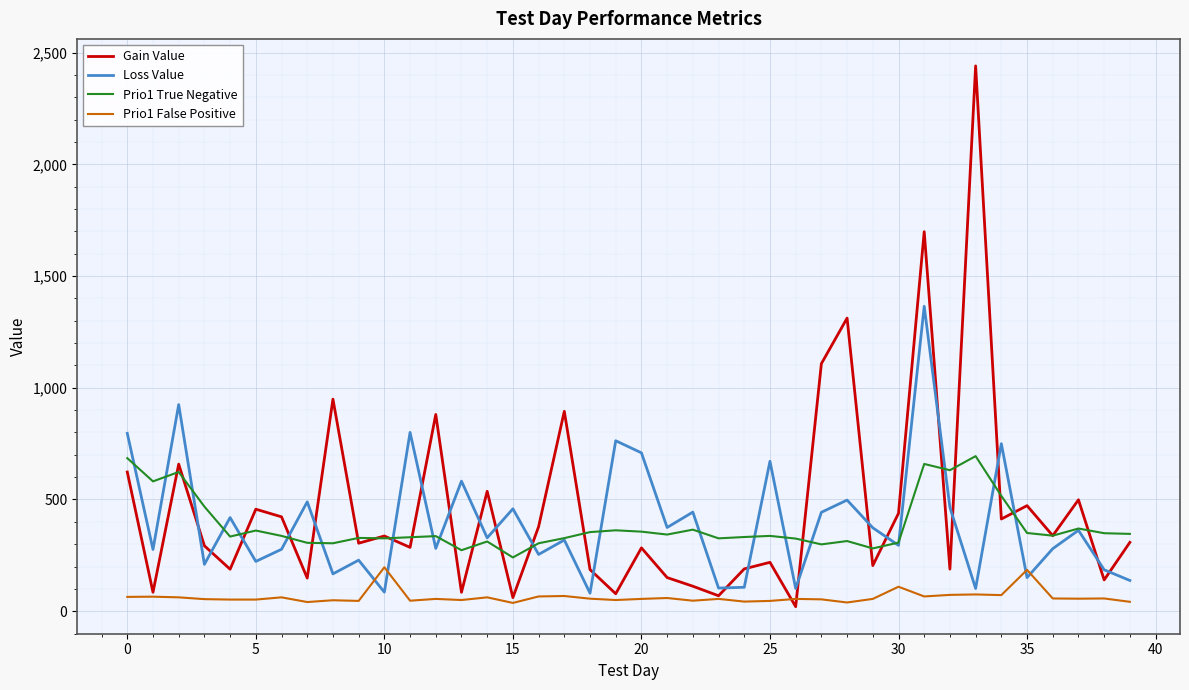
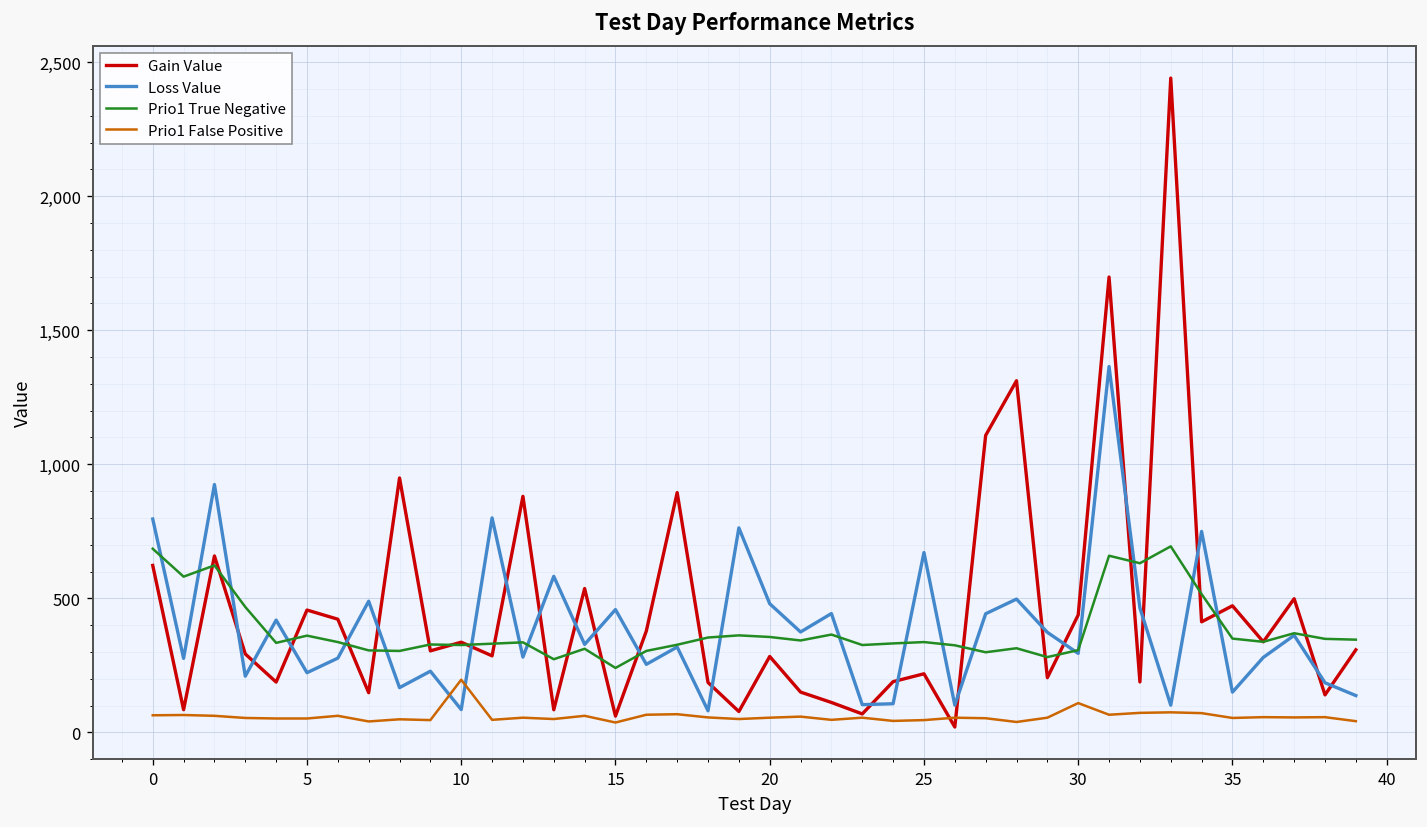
Loss Value, 20: 710 -> 480
Prio1 False Positive, 35: 190 -> 50
